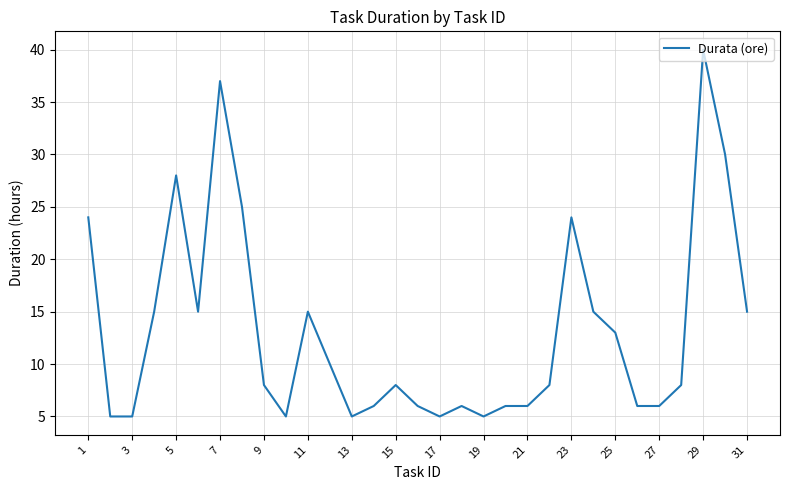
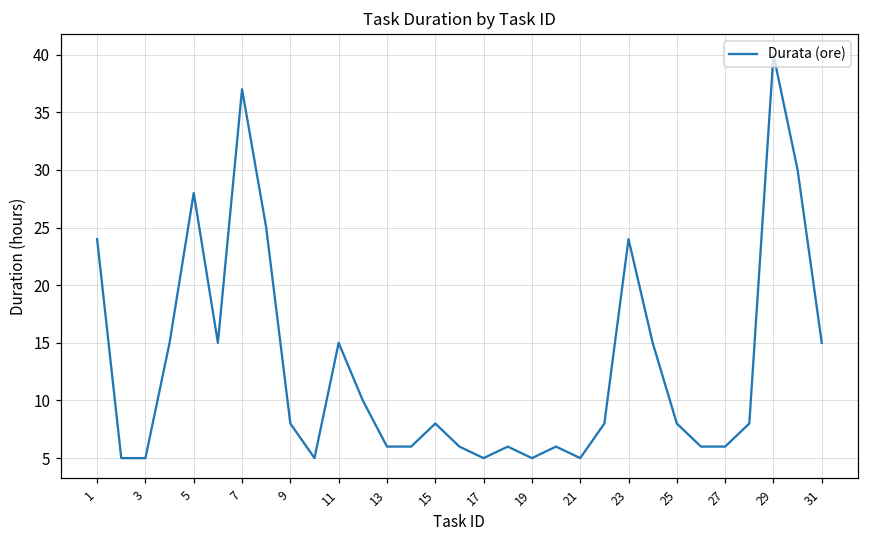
13: 5 -> 6
21: 6 -> 5
25: 13 -> 8
